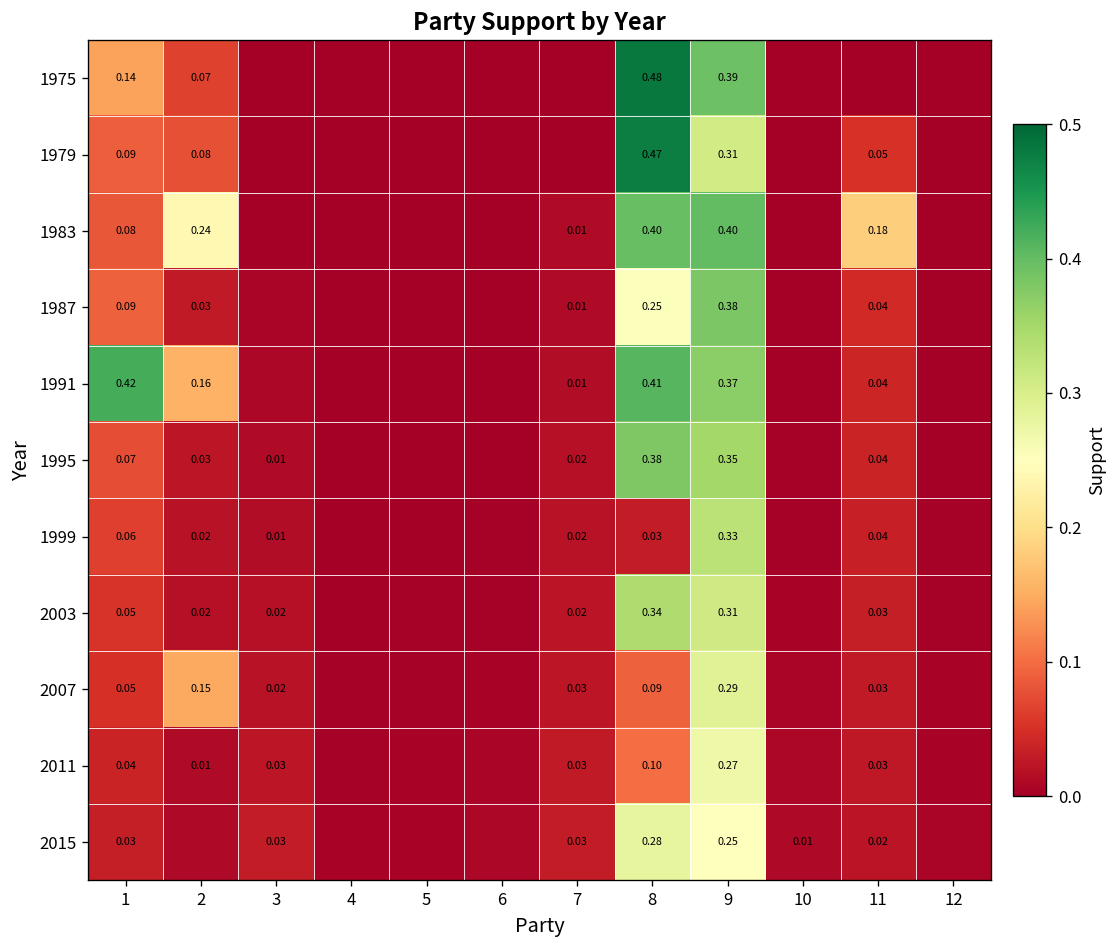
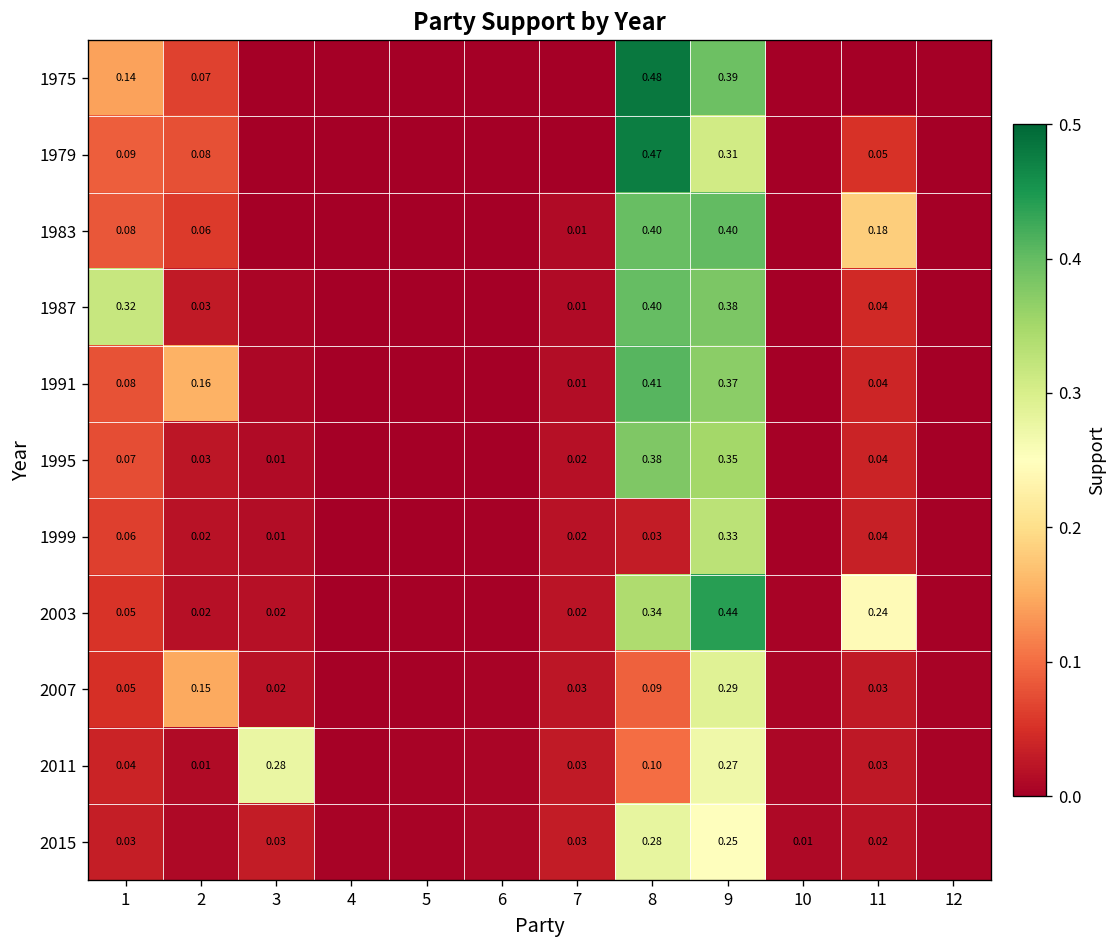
1983, 2: 0.24 -> 0.06
1987, 1: 0.09 -> 0.32
1987, 8: 0.25 -> 0.40
1991, 1: 0.42 -> 0.08
2003, 9: 0.31 -> 0.44
2003, 11: 0.03 -> 0.24
2011, 3: 0.03 -> 0.28
